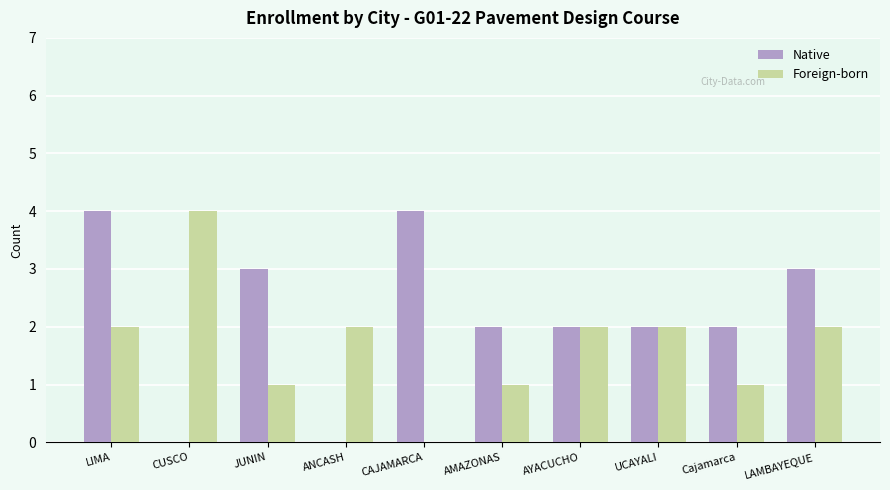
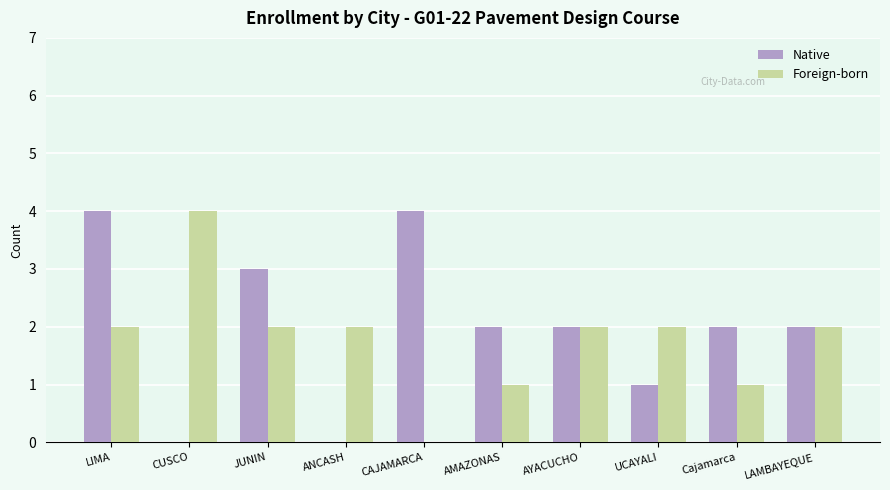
Foreign-born, JUNIN: 1 -> 2
Native, UCAYALI: 2 -> 1
Native, LAMBAYEQUE: 3 -> 2
